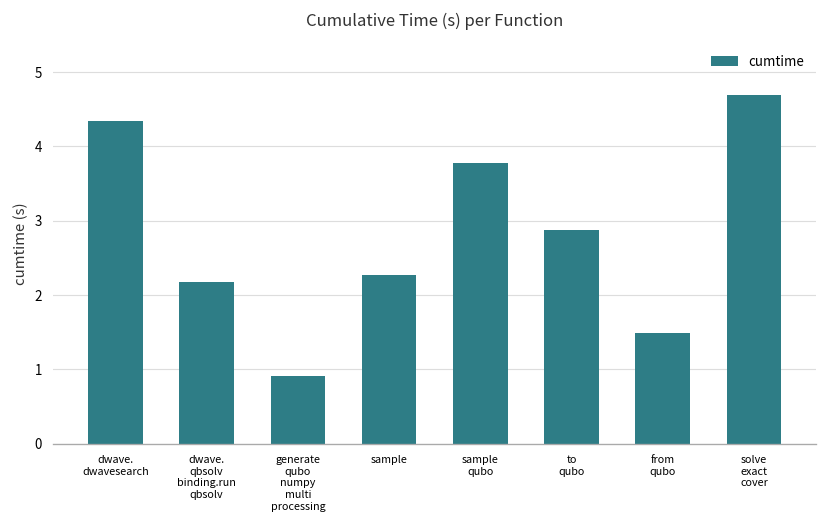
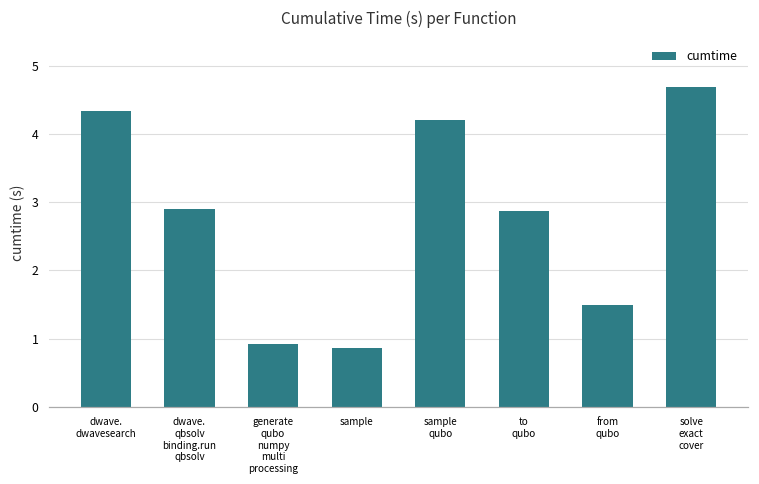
dwave. qbsolv binding.run qbsolv: 2.2 -> 2.9
sample: 2.3 -> 0.9
sample qubo: 3.8 -> 4.2
